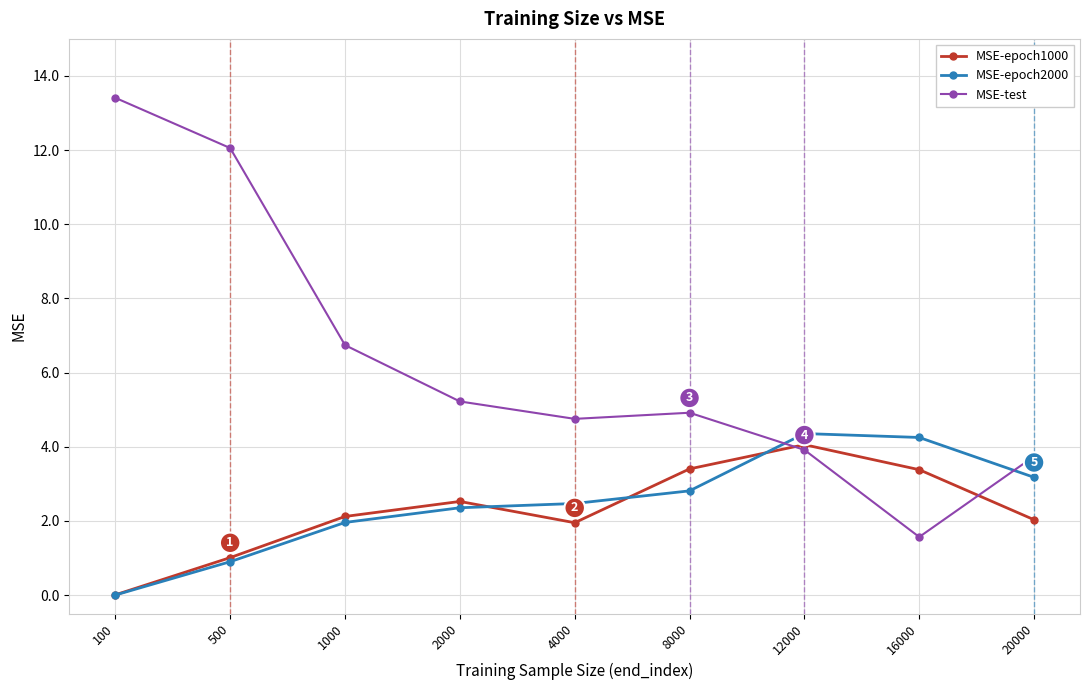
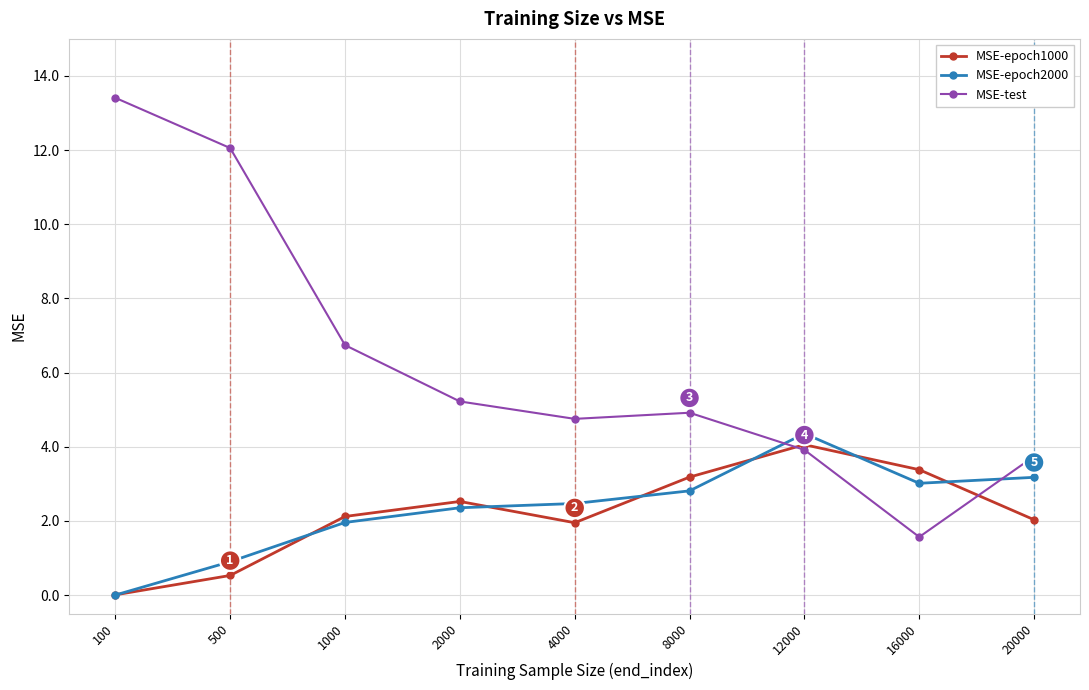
MSE-epoch1000, 500: 1.0 -> 0.5
MSE-epoch1000, 8000: 3.4 -> 3.2
MSE-epoch2000, 16000: 4.2 -> 3.0
